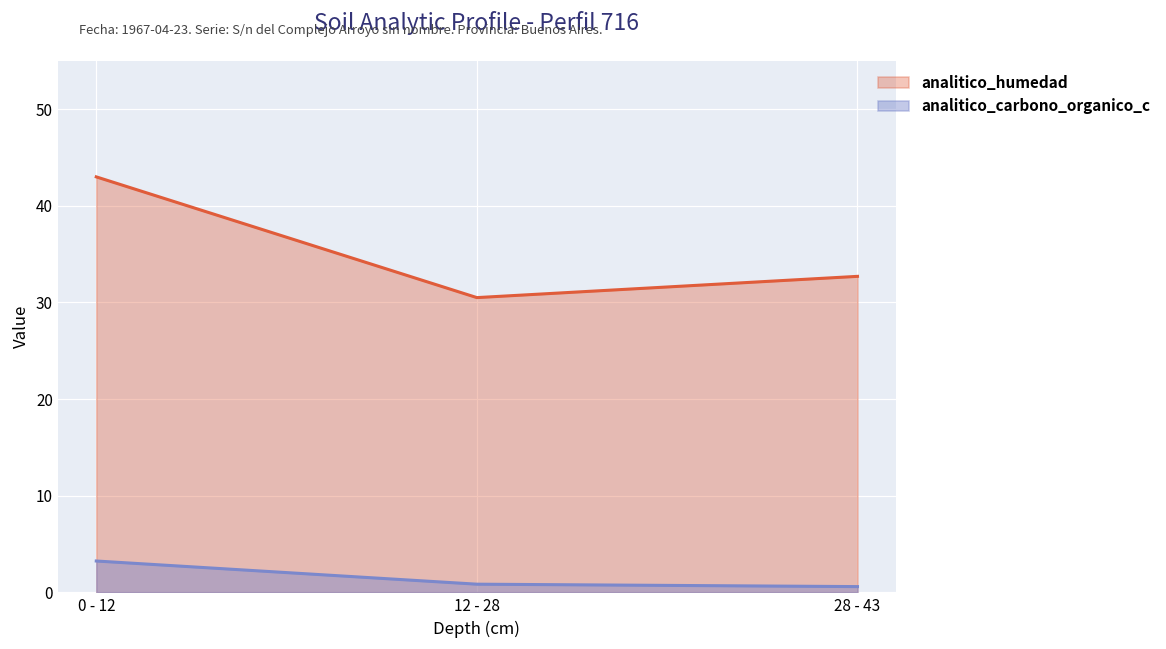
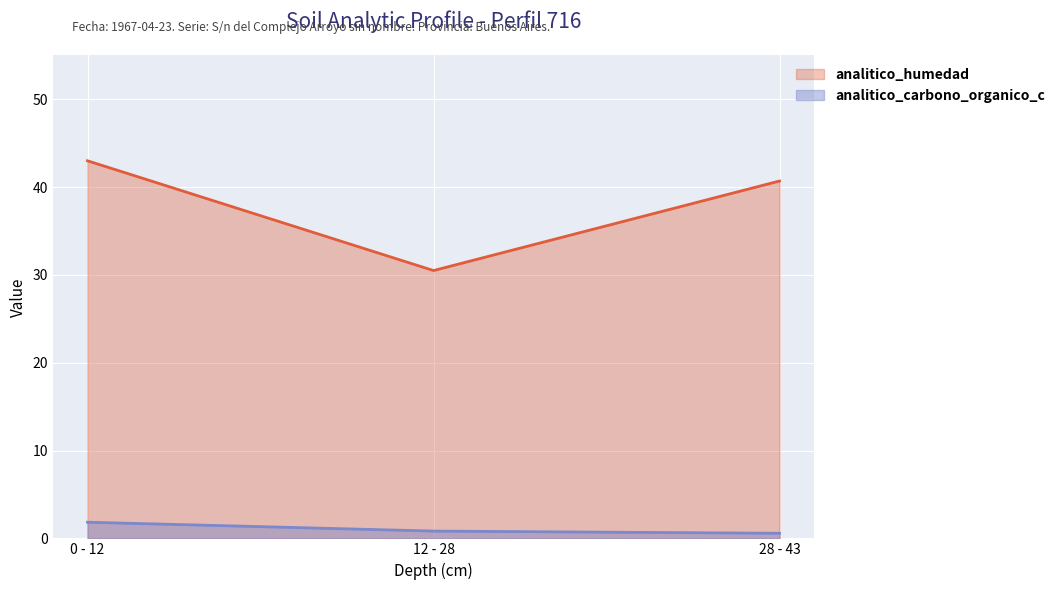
analitico_carbono_organico_c, 0 - 12: 3 -> 2
analitico_humedad, 28 - 43: 33 -> 41
